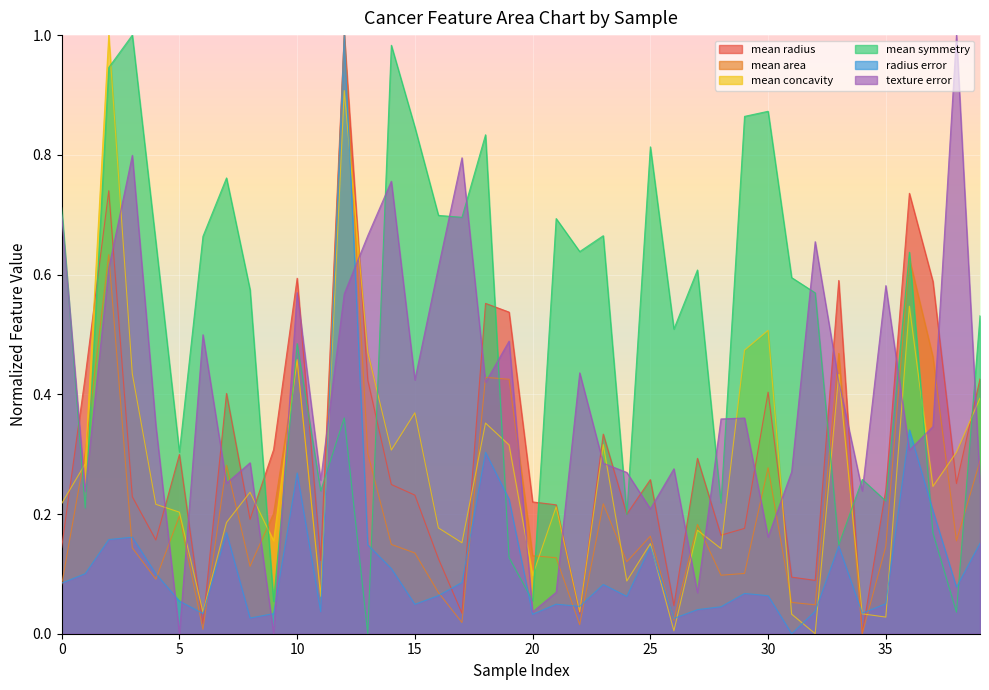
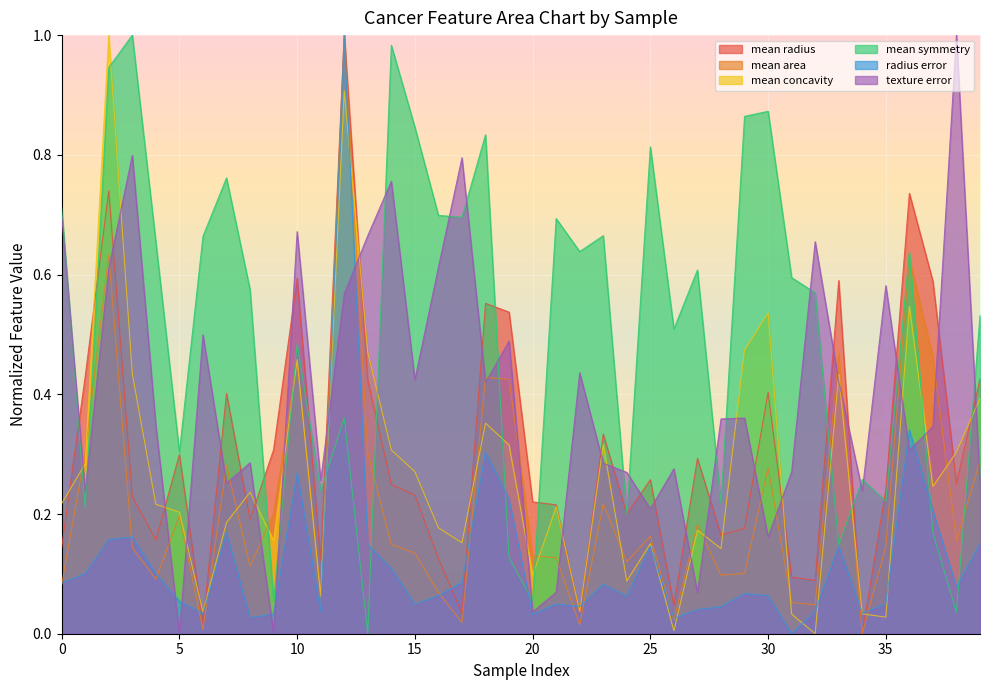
texture error, 10: 0.57 -> 0.67
mean concavity, 15: 0.37 -> 0.27
mean concavity, 30: 0.51 -> 0.54
